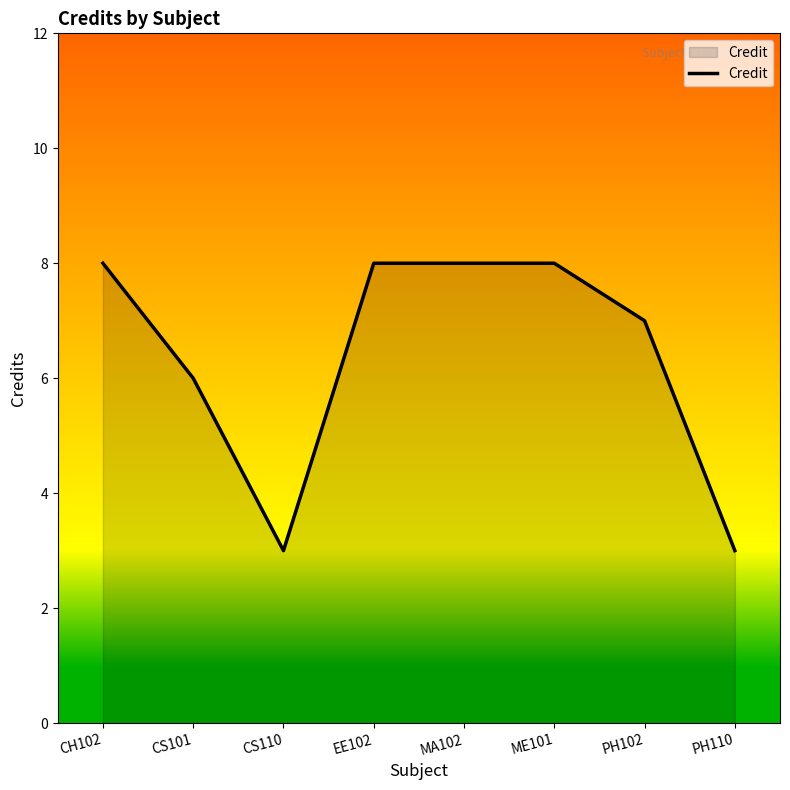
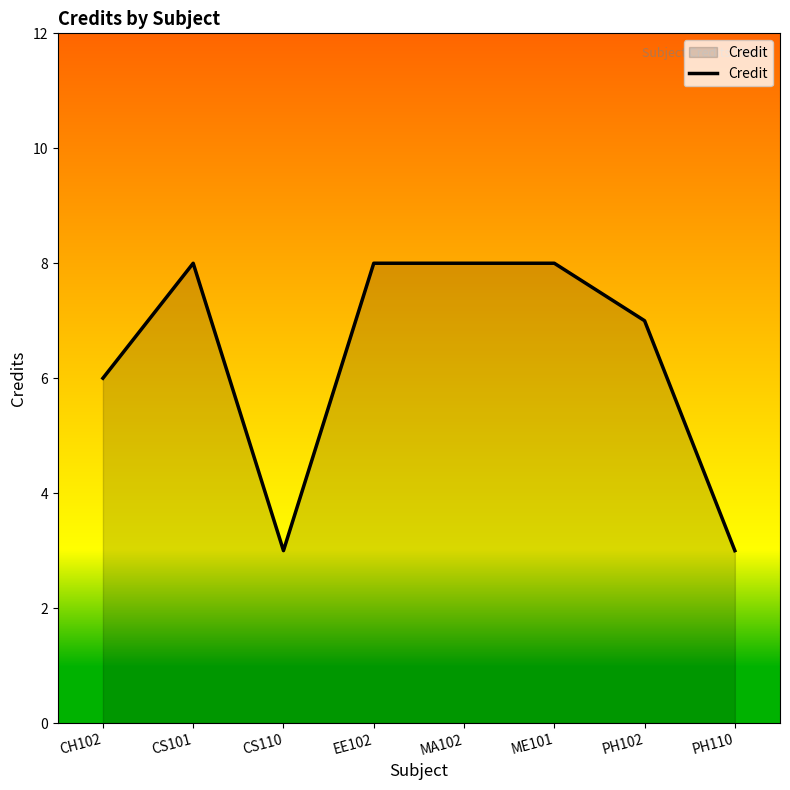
CH102: 8 -> 6
CS101: 6 -> 8
